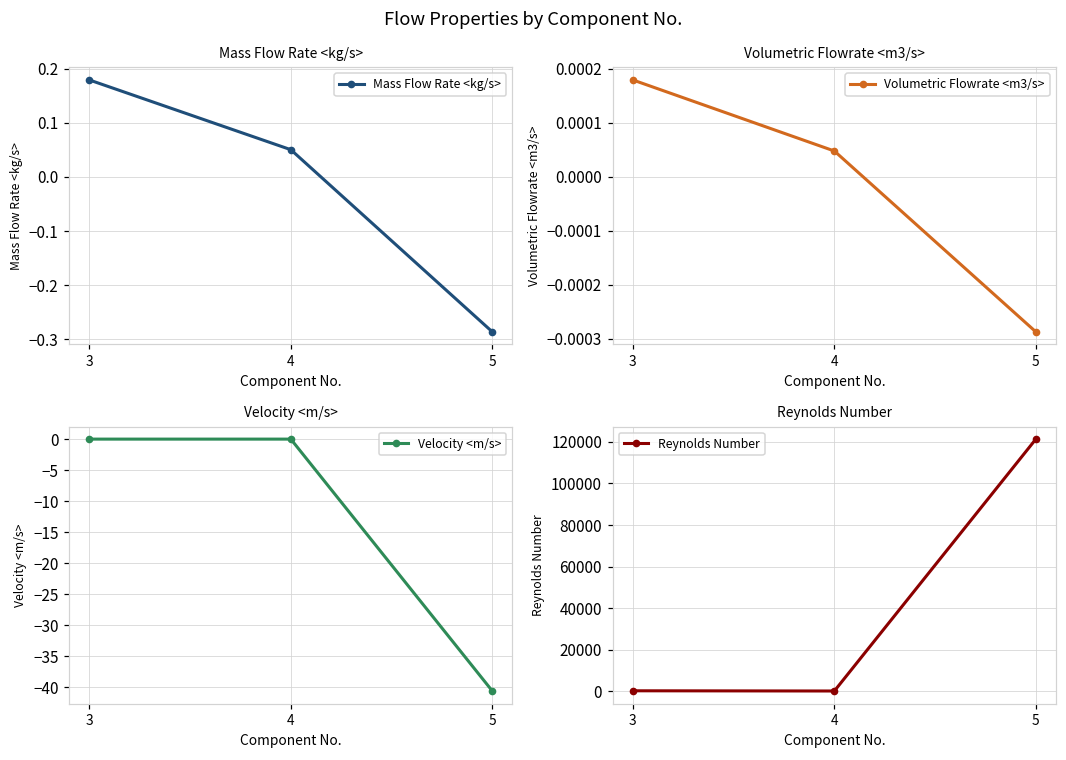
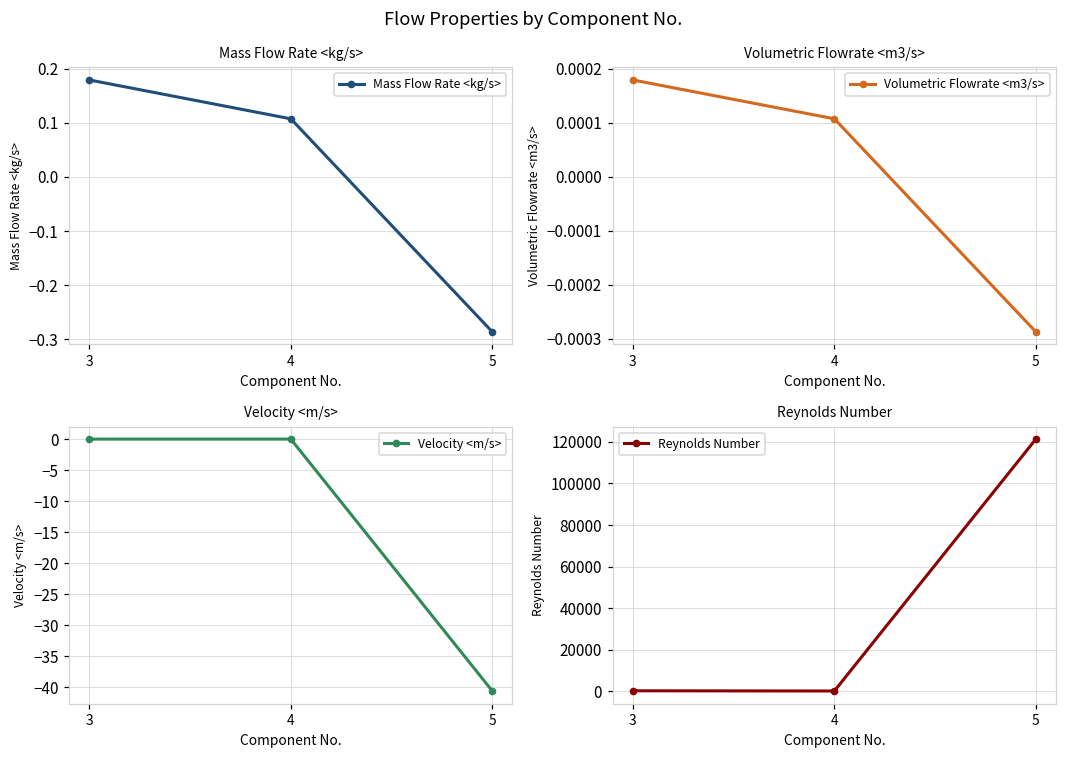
Mass Flow Rate <kg/s>, 4: 0.05 -> 0.11
Volumetric Flowrate <m3/s>, 4: 0.00005 -> 0.00011
